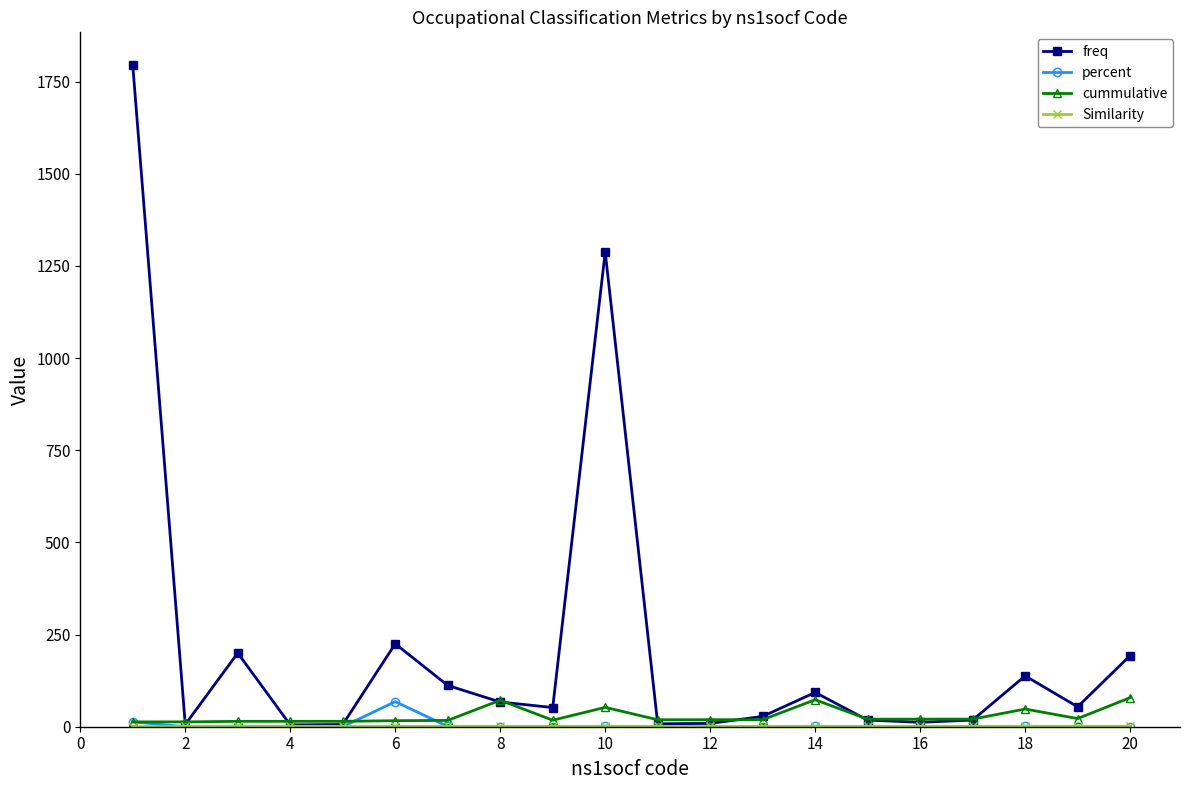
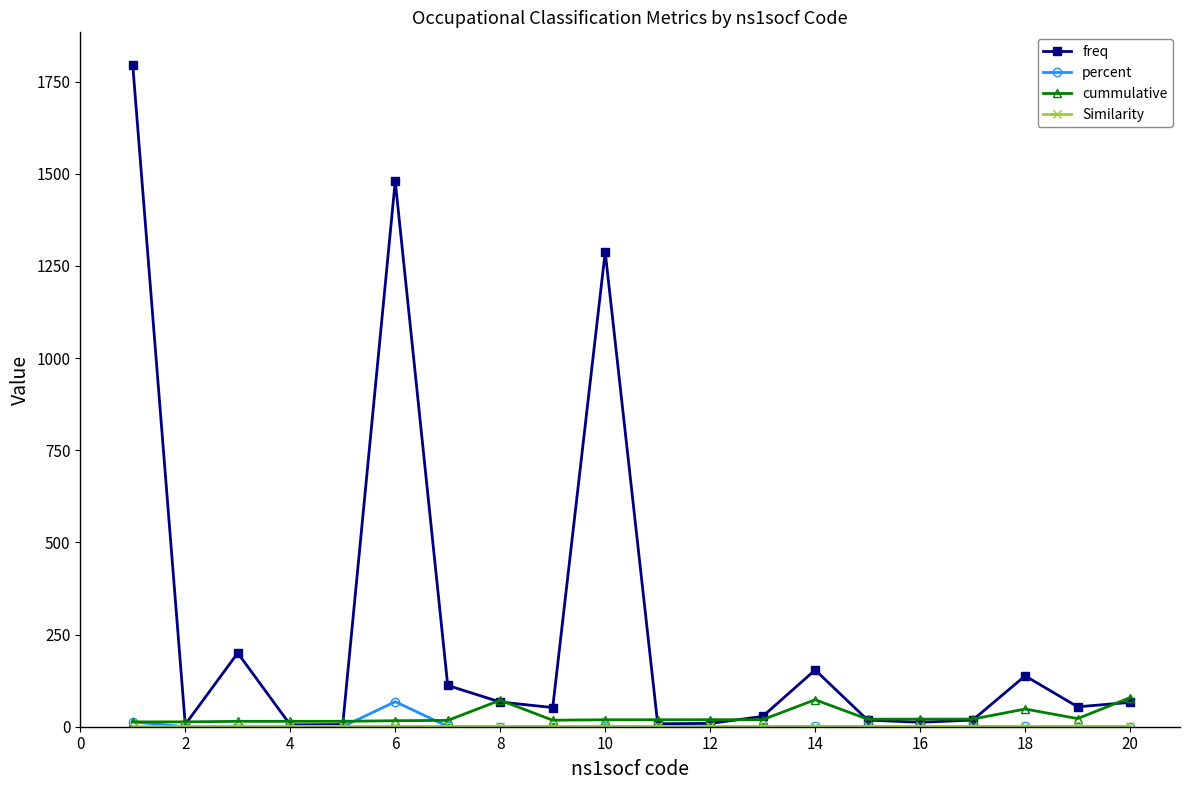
freq, 6: 230 -> 1480
cummulative, 10: 50 -> 20
freq, 14: 90 -> 150
freq, 20: 190 -> 70
